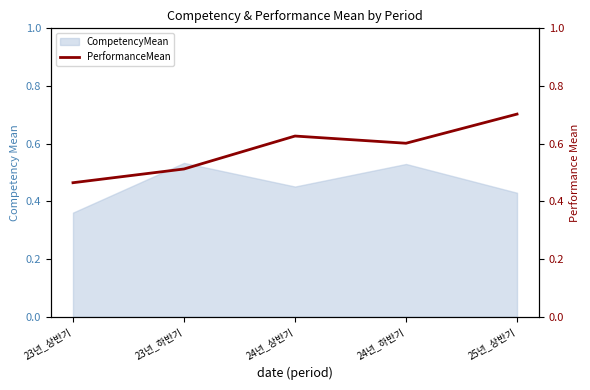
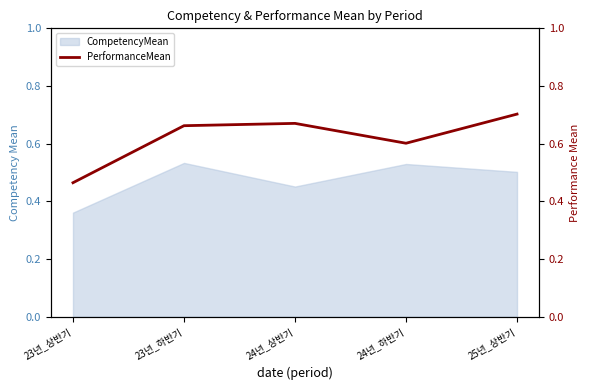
CompetencyMean, 25년_상반기: 0.43 -> 0.50
PerformanceMean, 23년_하반기: 0.51 -> 0.66
PerformanceMean, 24년_상반기: 0.63 -> 0.67
